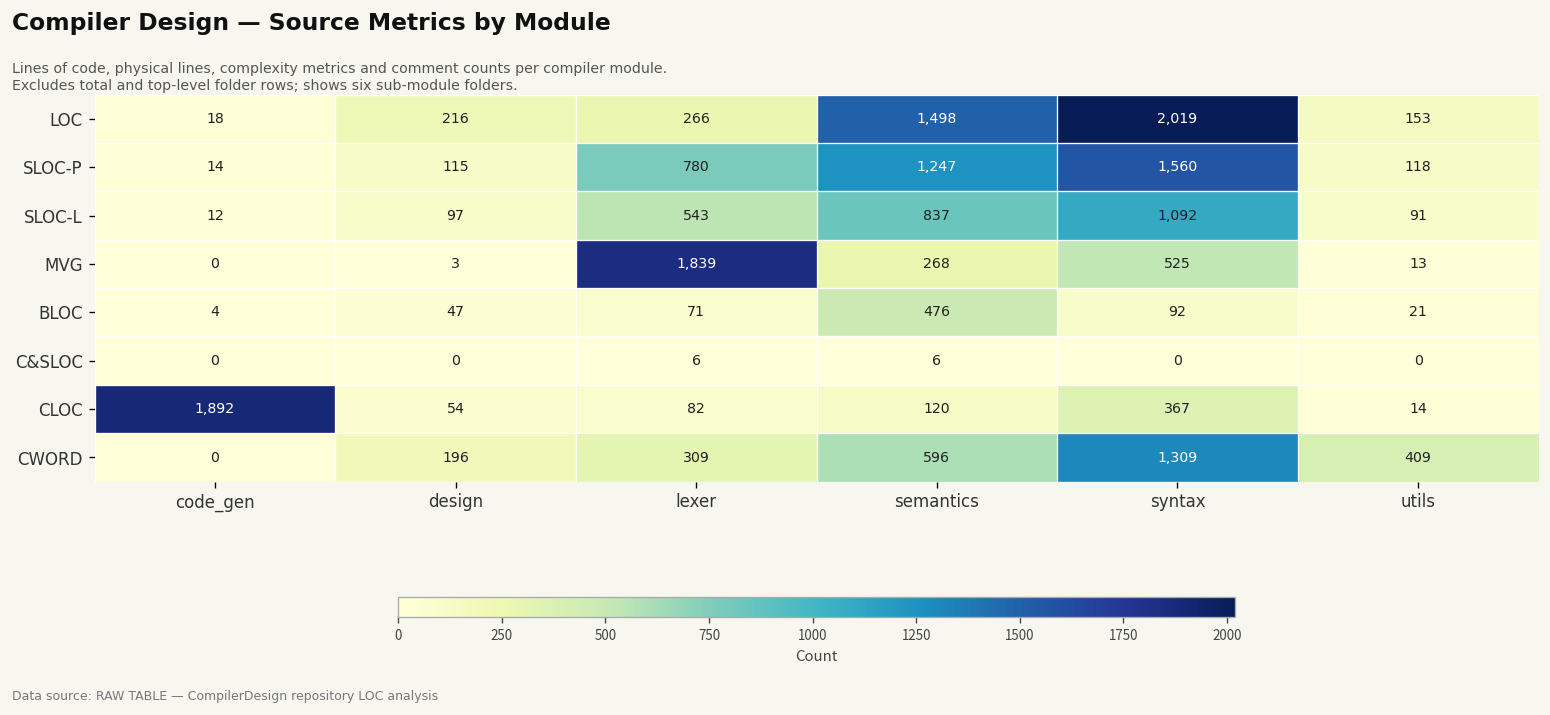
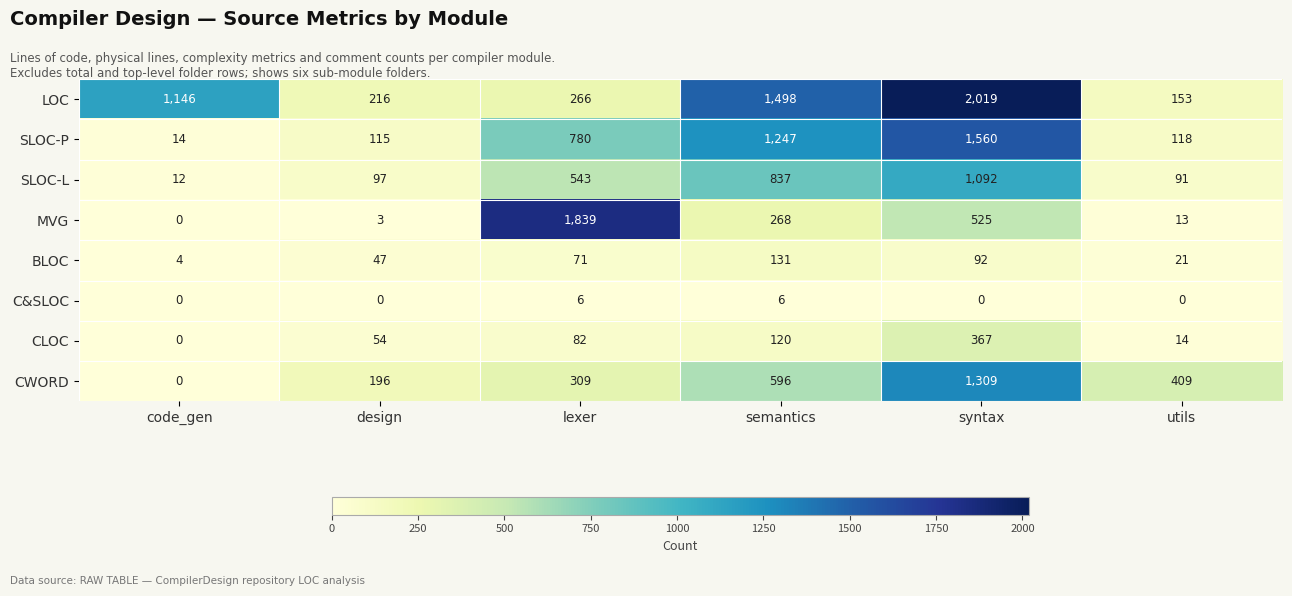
LOC, code_gen: 18 -> 1,146
BLOC, semantics: 476 -> 131
CLOC, code_gen: 1,892 -> 0
